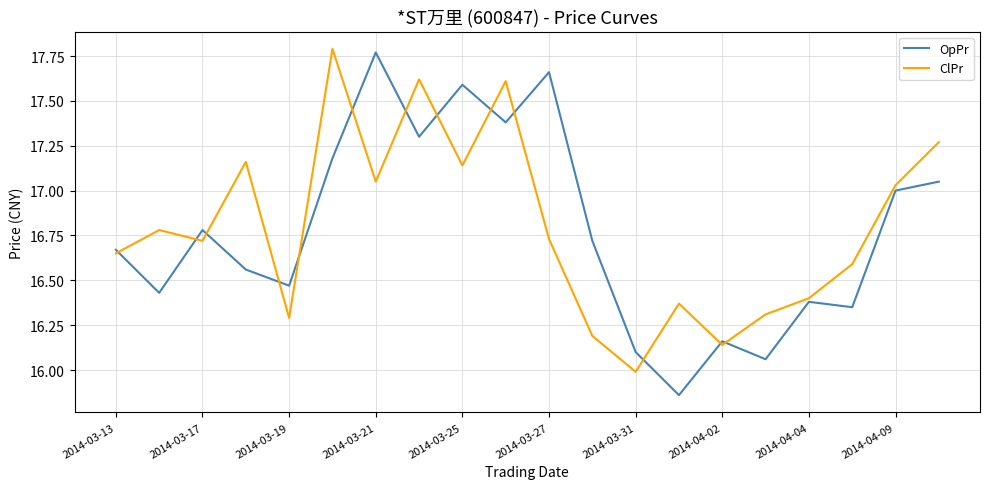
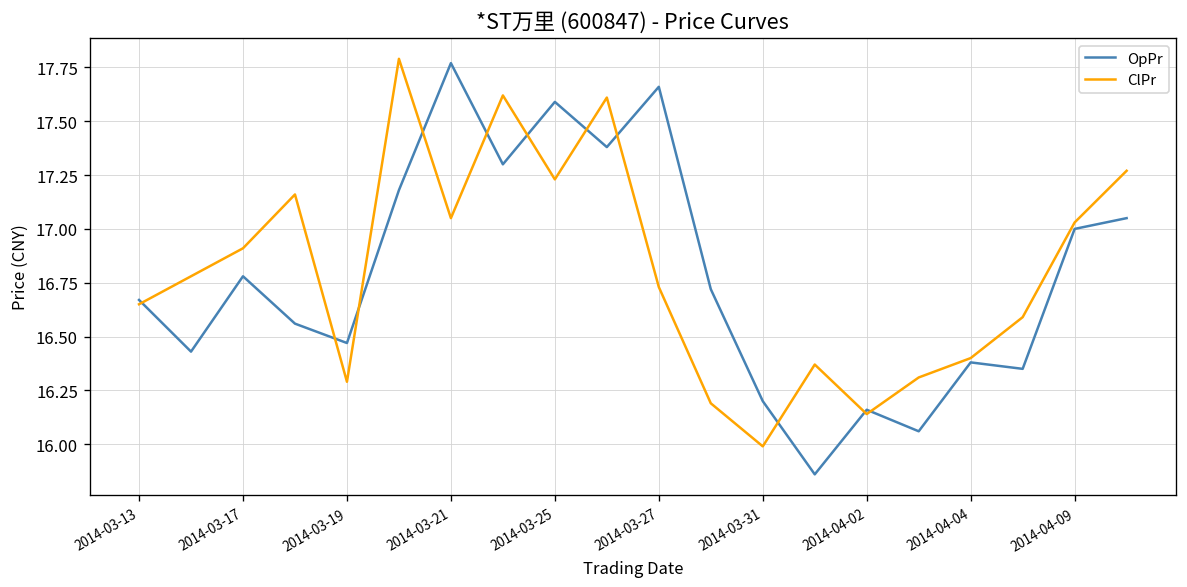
ClPr, 2014-03-17: 16.72 -> 16.91
ClPr, 2014-03-25: 17.14 -> 17.23
OpPr, 2014-03-31: 16.1 -> 16.2
